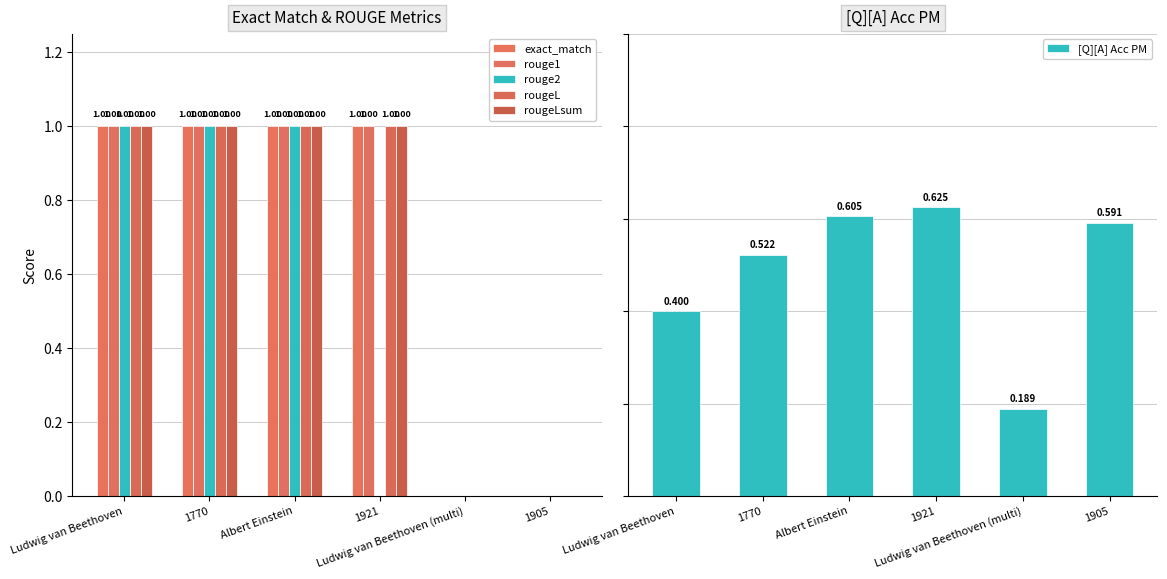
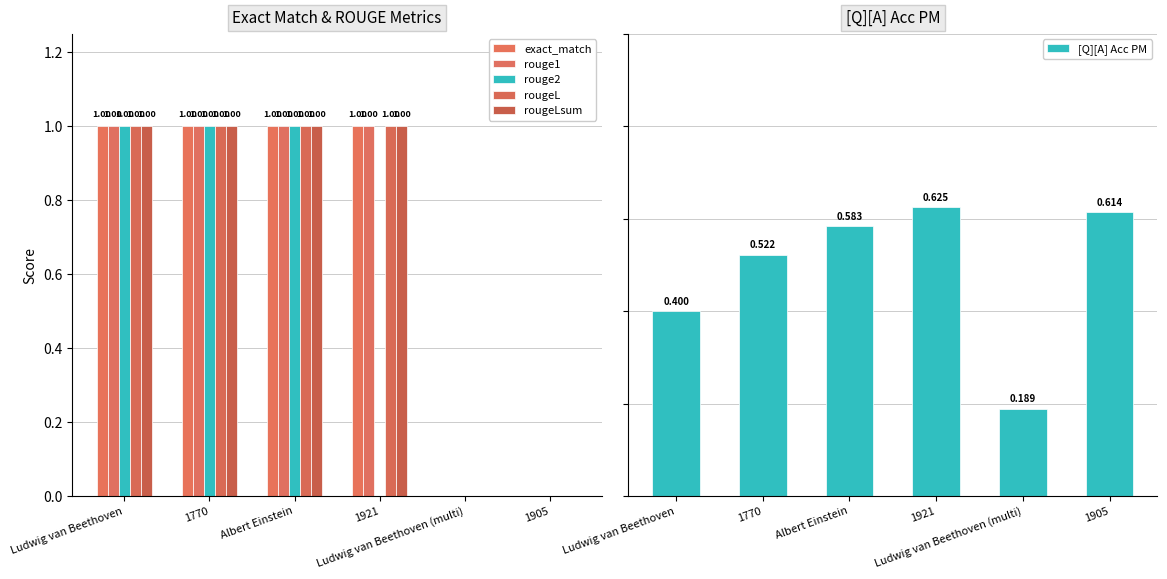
[Q][A] Acc PM, Albert Einstein: 0.605 -> 0.583
[Q][A] Acc PM, 1905: 0.591 -> 0.614
